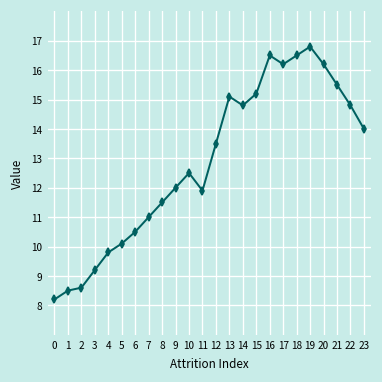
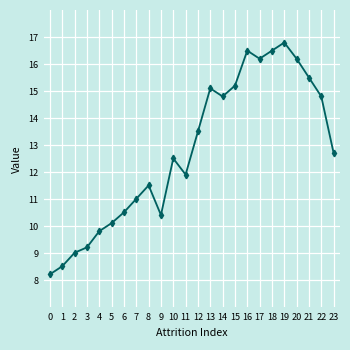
2: 8.6 -> 9.0
9: 12.0 -> 10.4
23: 14.0 -> 12.7
